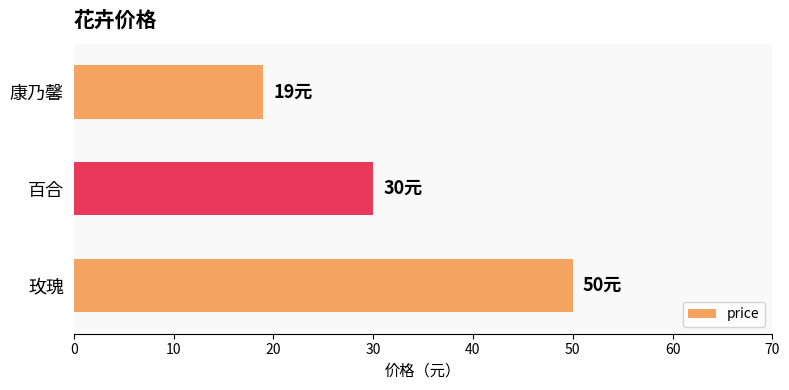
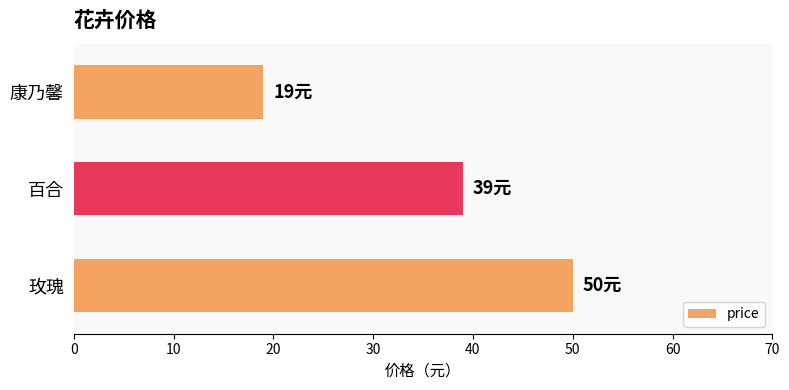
百合: 30元 -> 39元
